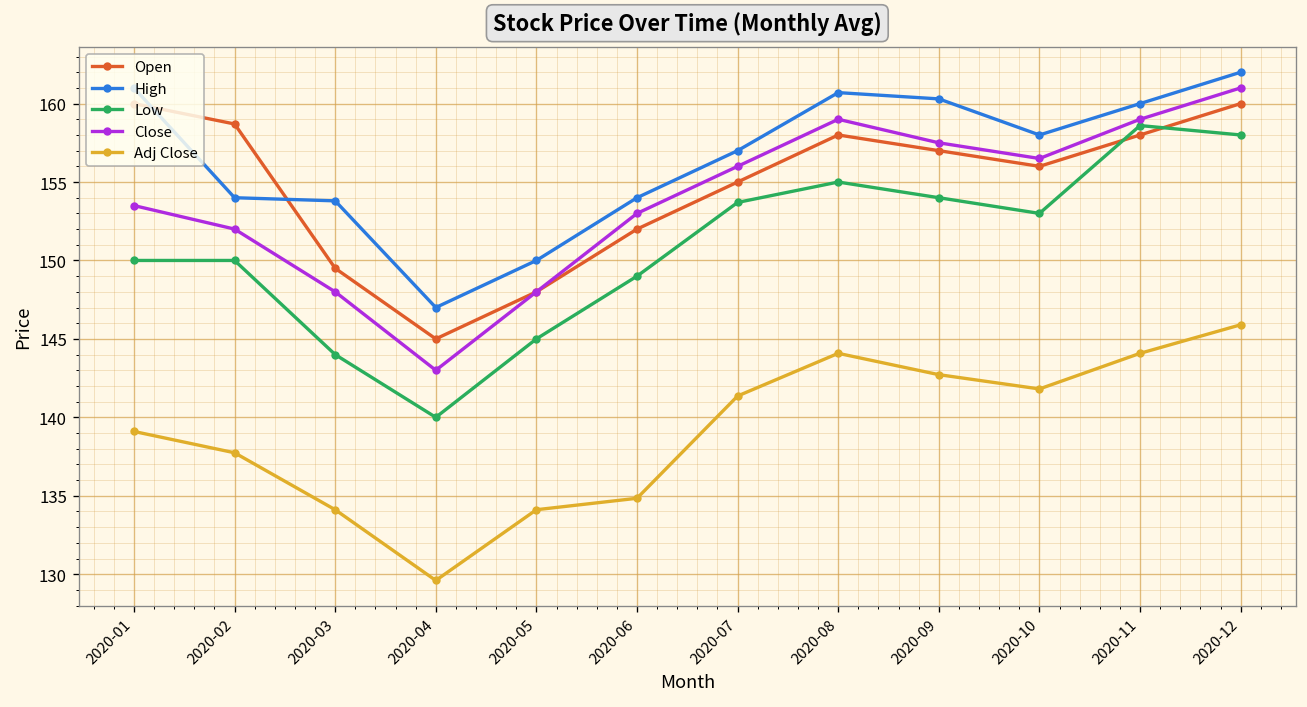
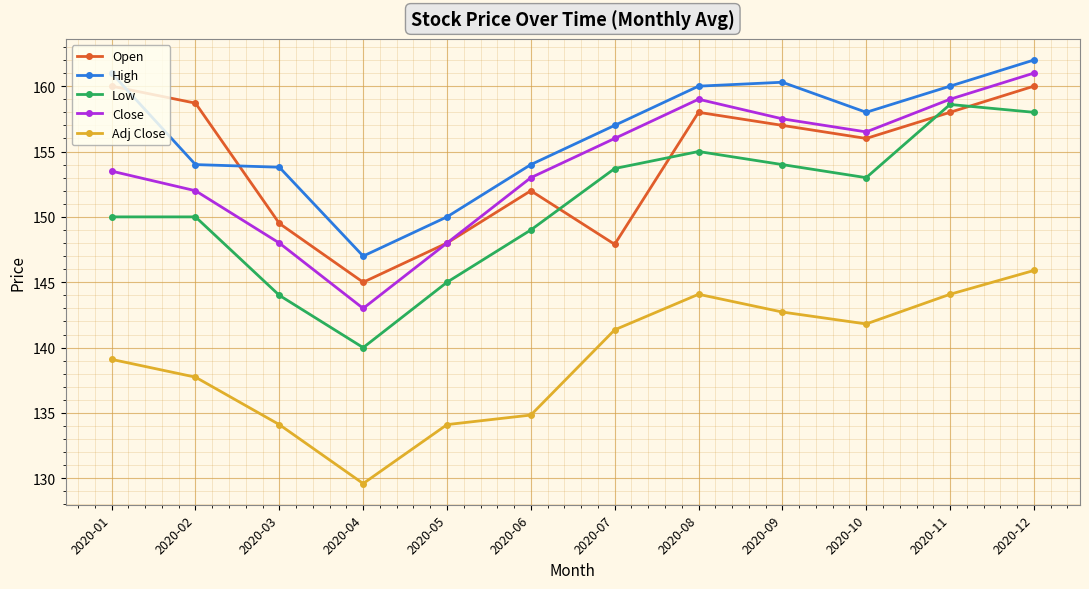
Open, 2020-07: 155.0 -> 147.9
High, 2020-08: 160.7 -> 160.0
